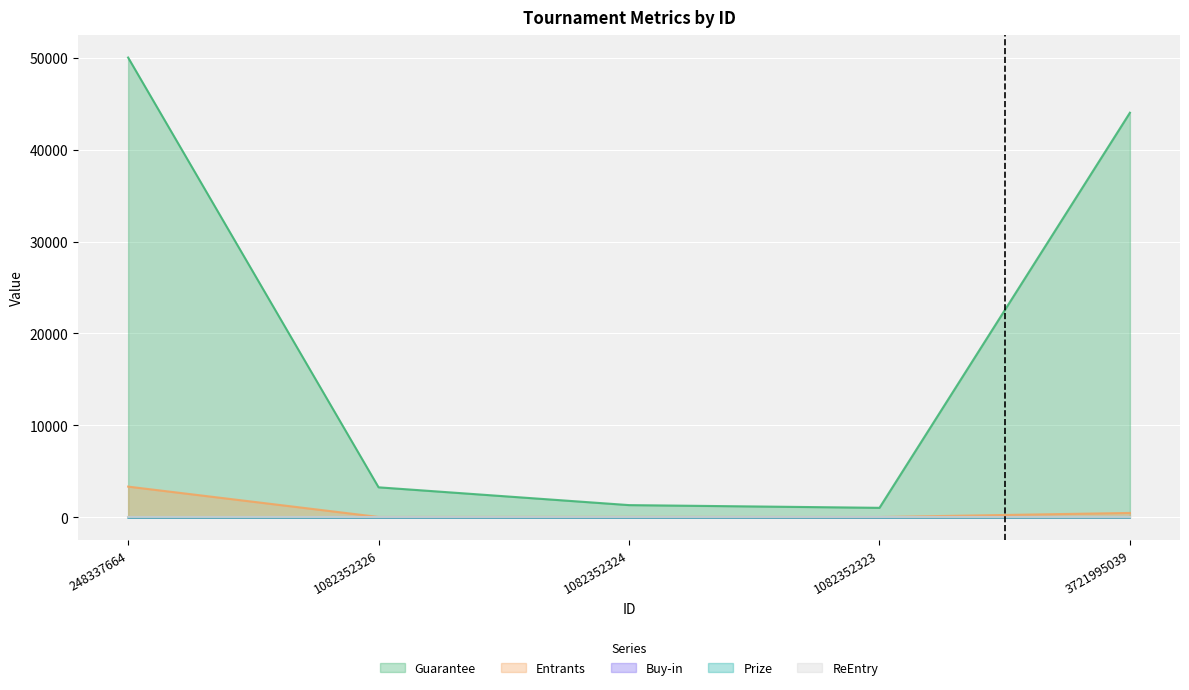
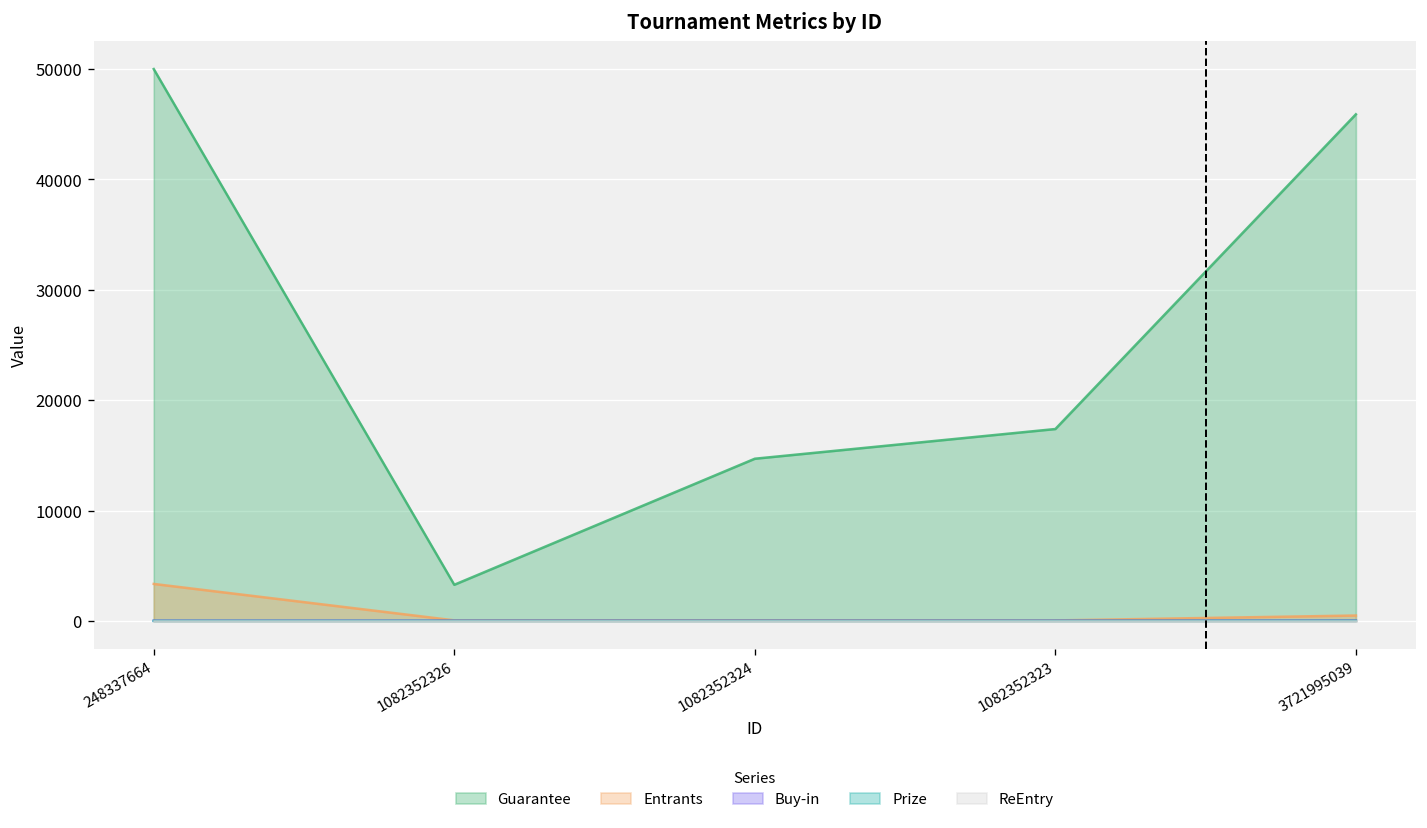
Guarantee, 1082352324: 1000 -> 15000
Guarantee, 1082352323: 1000 -> 17000
Guarantee, 3721995039: 44000 -> 46000
